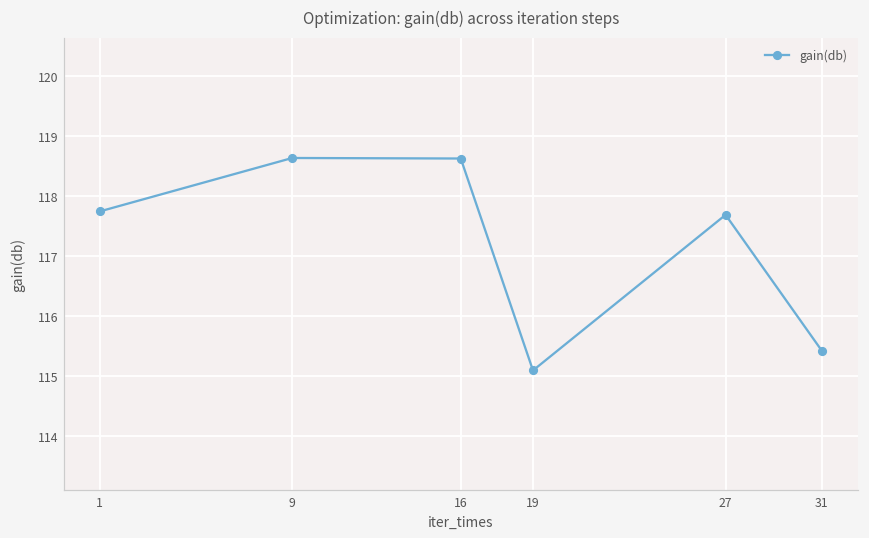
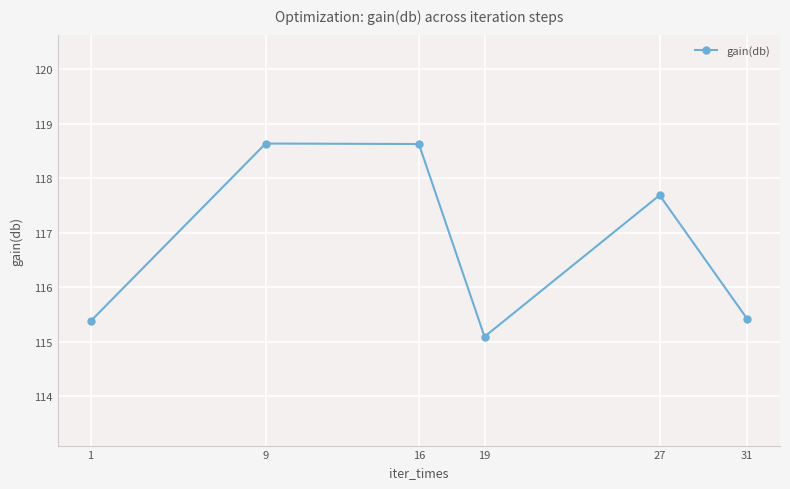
1: 117.7 -> 115.4
